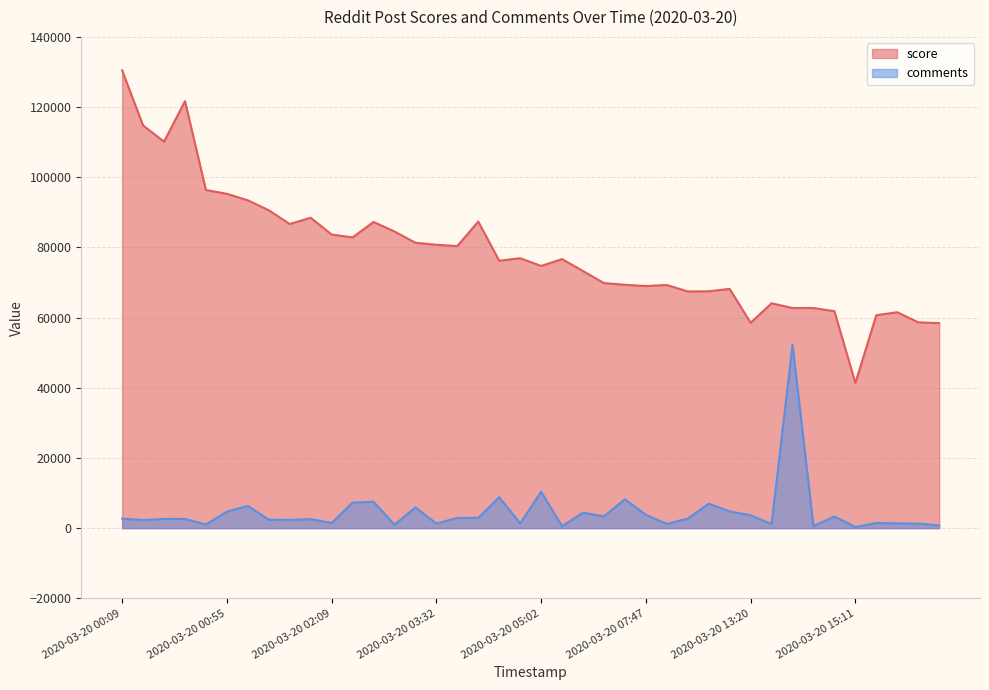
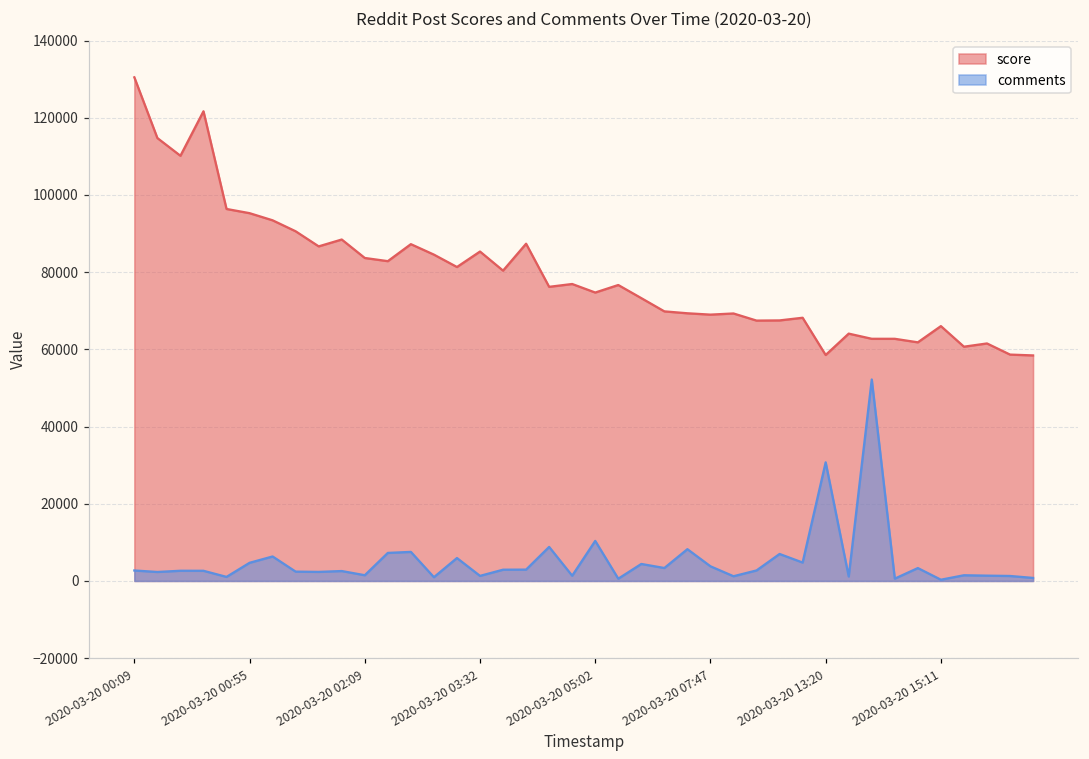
score, 2020-03-20 03:32: 81000 -> 85000
comments, 2020-03-20 13:20: 4000 -> 31000
score, 2020-03-20 15:11: 41000 -> 66000
